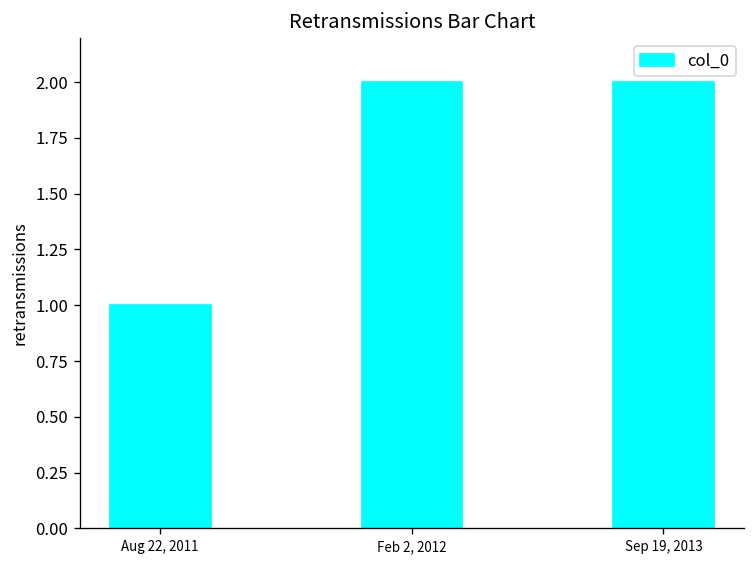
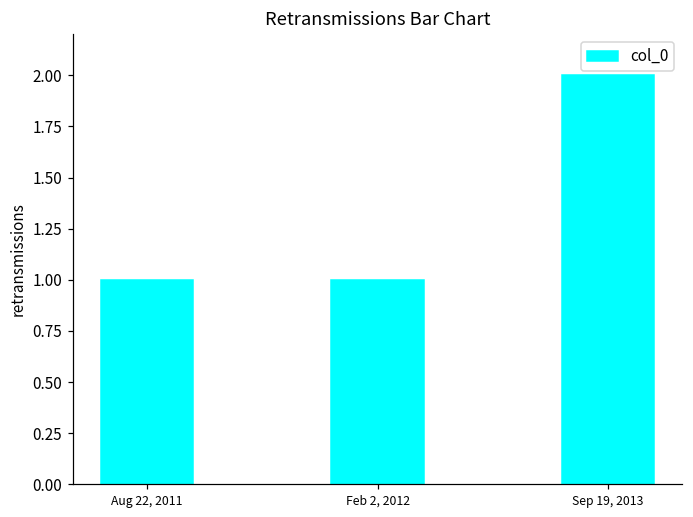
Feb 2, 2012: 2 -> 1
